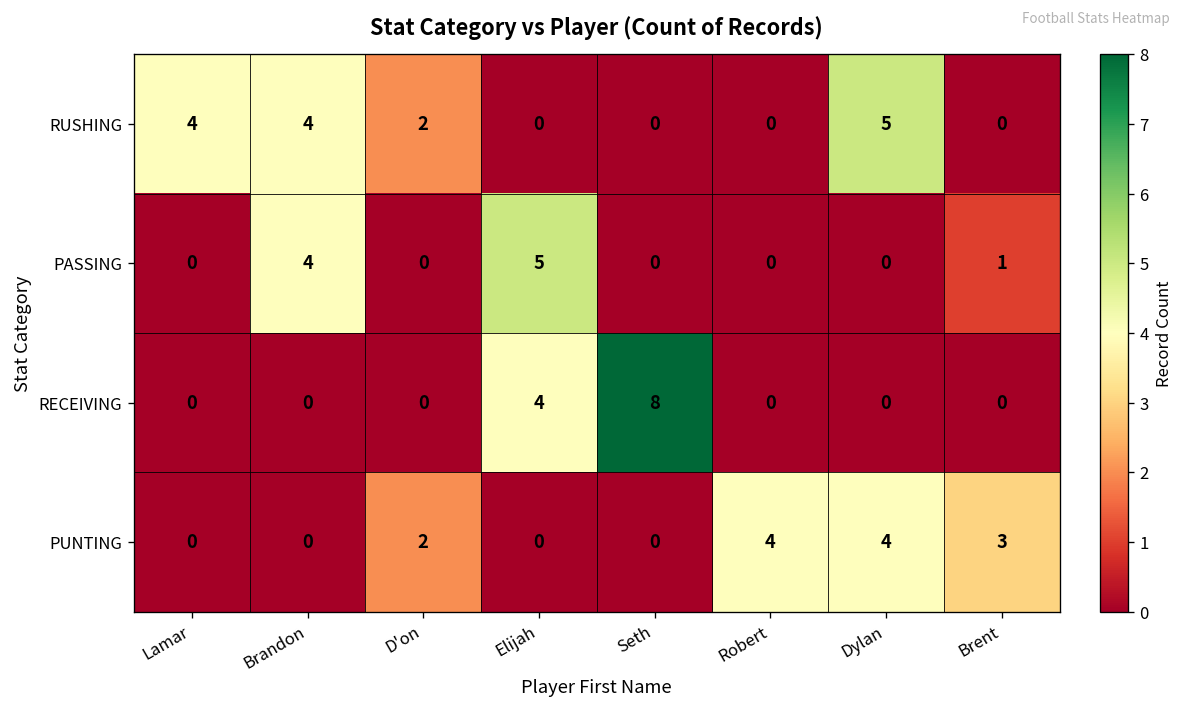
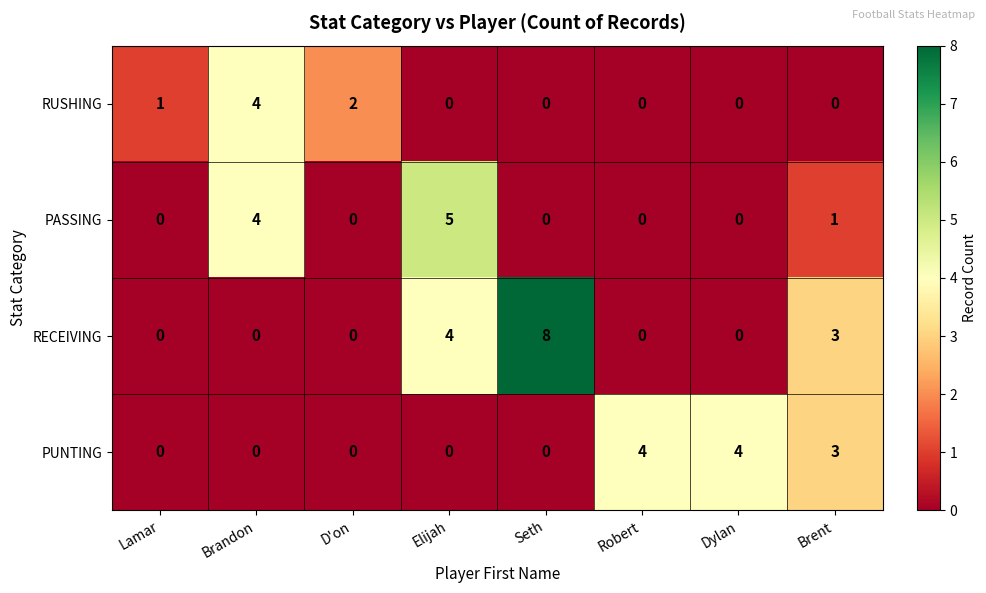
RUSHING, Lamar: 4 -> 1
RUSHING, Dylan: 5 -> 0
RECEIVING, Brent: 0 -> 3
PUNTING, D'on: 2 -> 0
